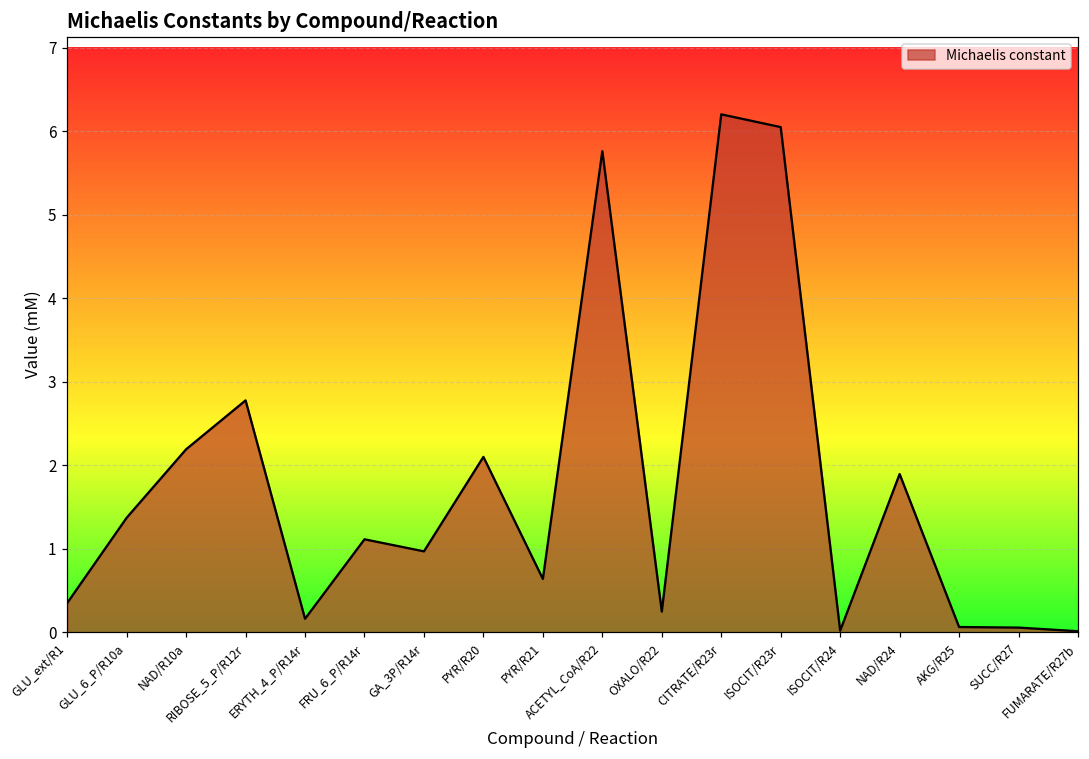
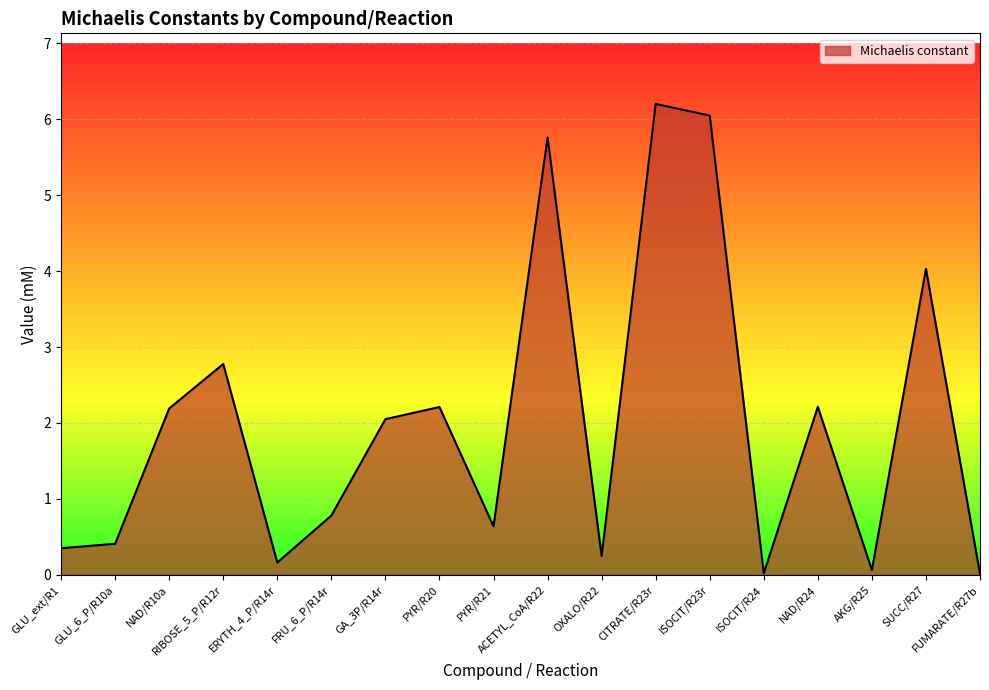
GLU_6_P/R10a: 1.4 -> 0.4
FRU_6_P/R14r: 1.1 -> 0.8
GA_3P/R14r: 1.0 -> 2.1
PYR/R20: 2.1 -> 2.2
NAD/R24: 1.9 -> 2.2
SUCC/R27: 0.1 -> 4.0
